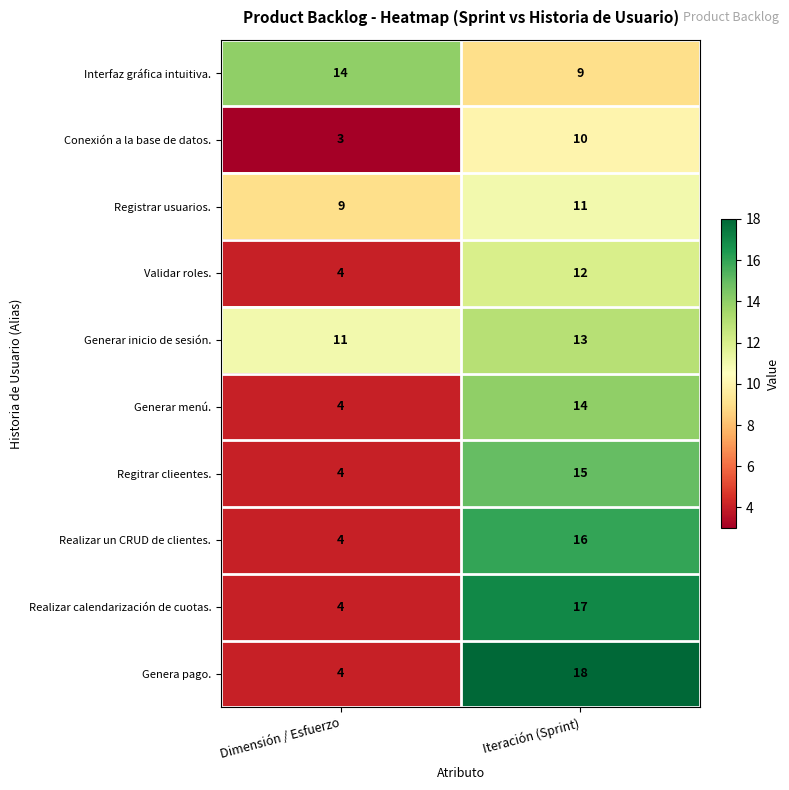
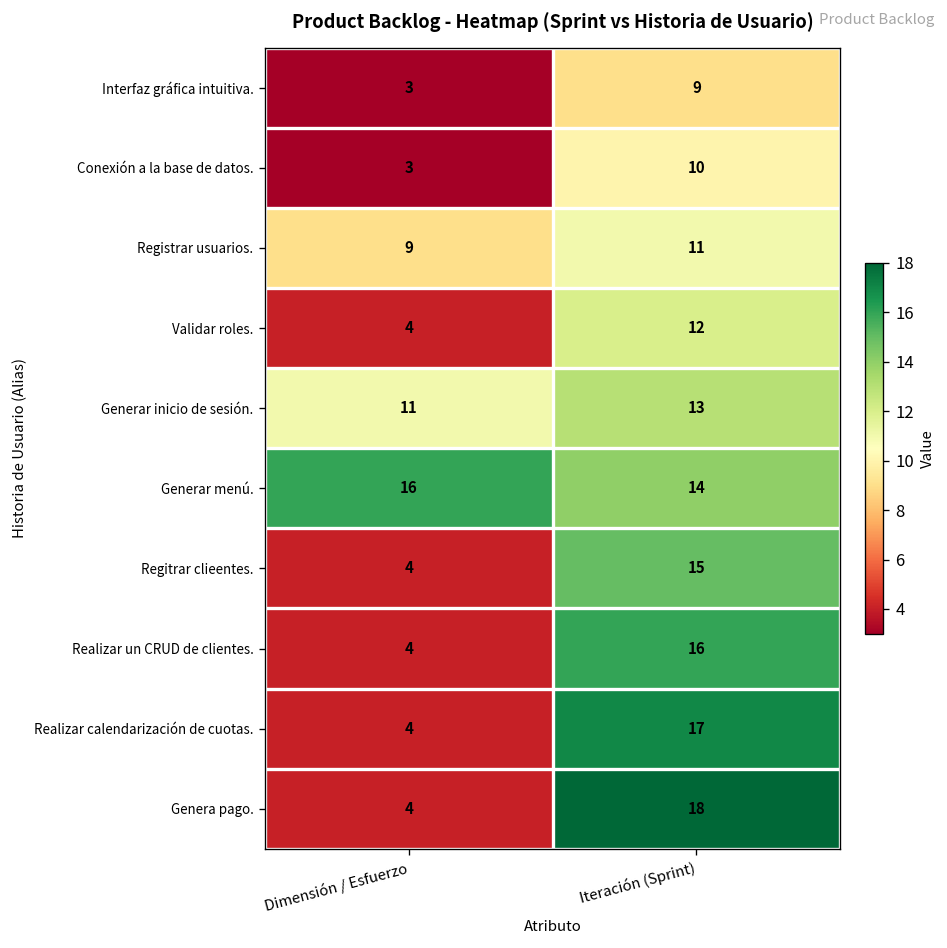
Interfaz gráfica intuitiva., Dimensión / Esfuerzo: 14 -> 3
Generar menú., Dimensión / Esfuerzo: 4 -> 16
